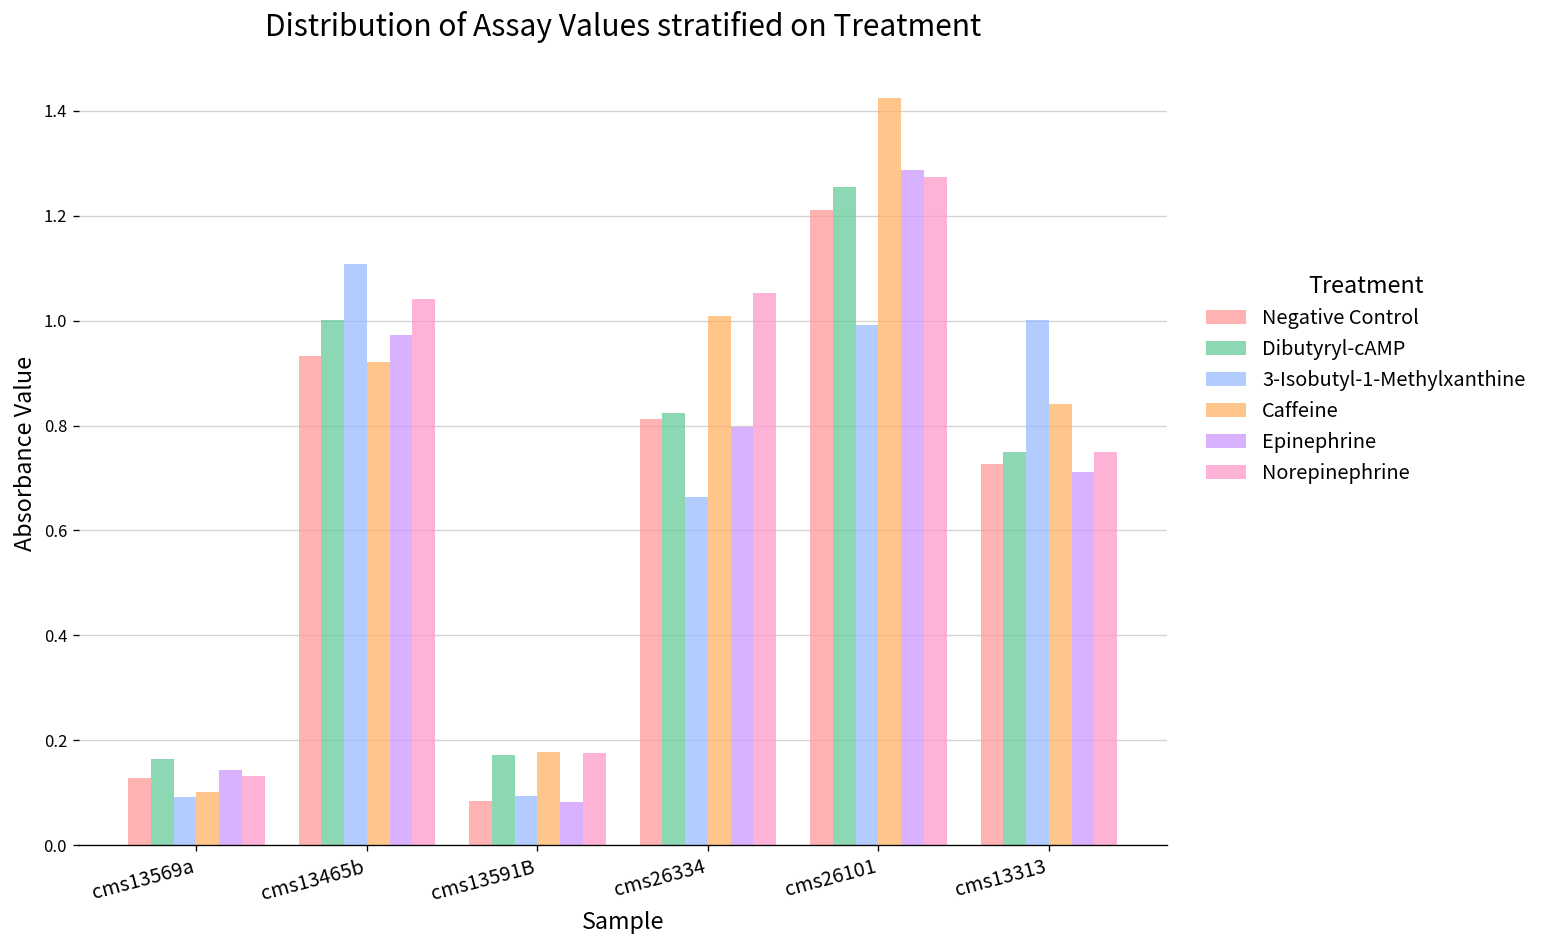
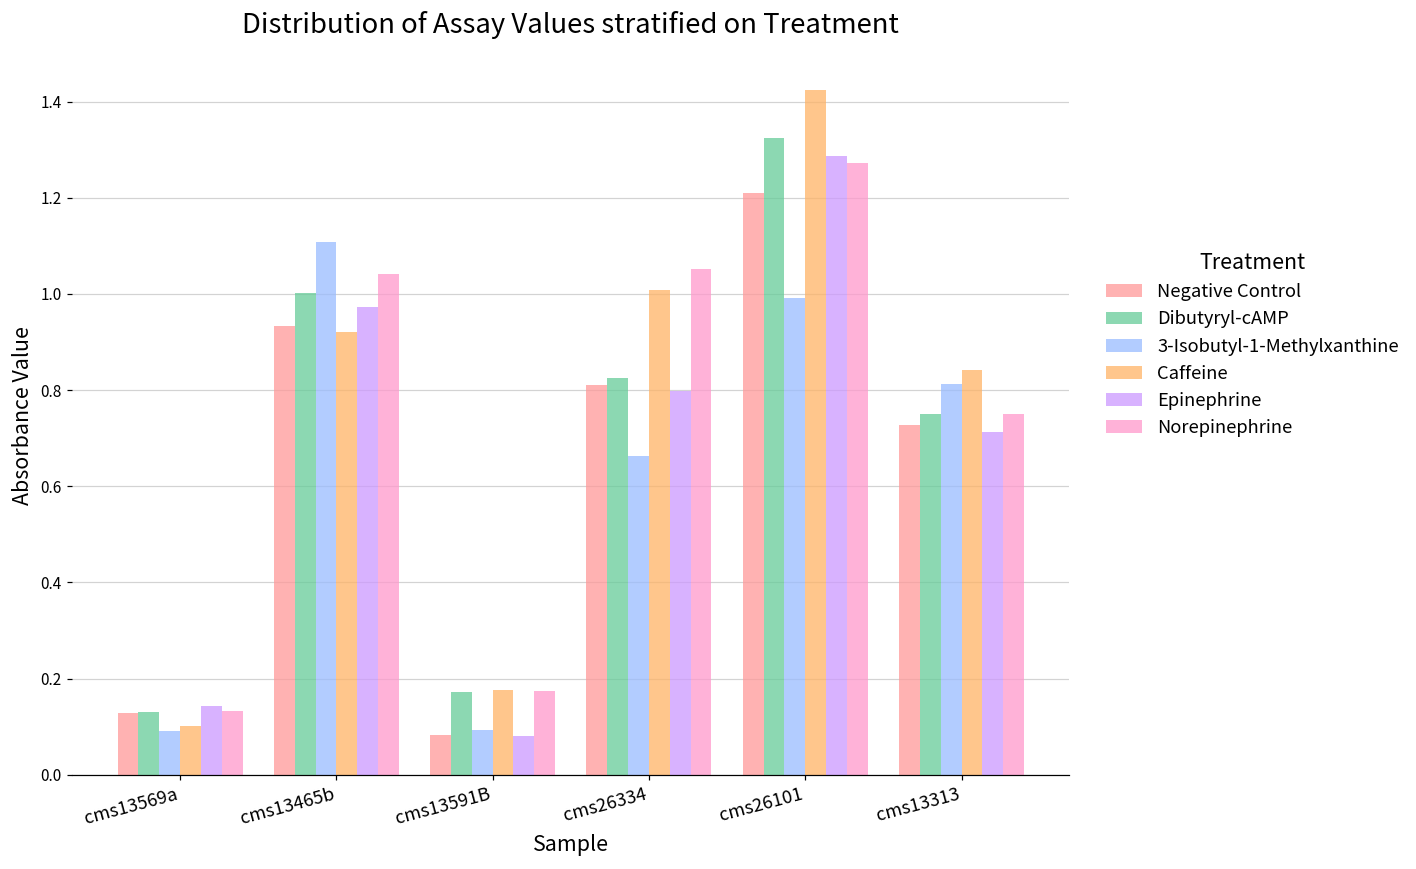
Dibutyryl-cAMP, cms13569a: 0.16 -> 0.13
Dibutyryl-cAMP, cms26101: 1.26 -> 1.32
3-Isobutyl-1-Methylxanthine, cms13313: 1.00 -> 0.81
